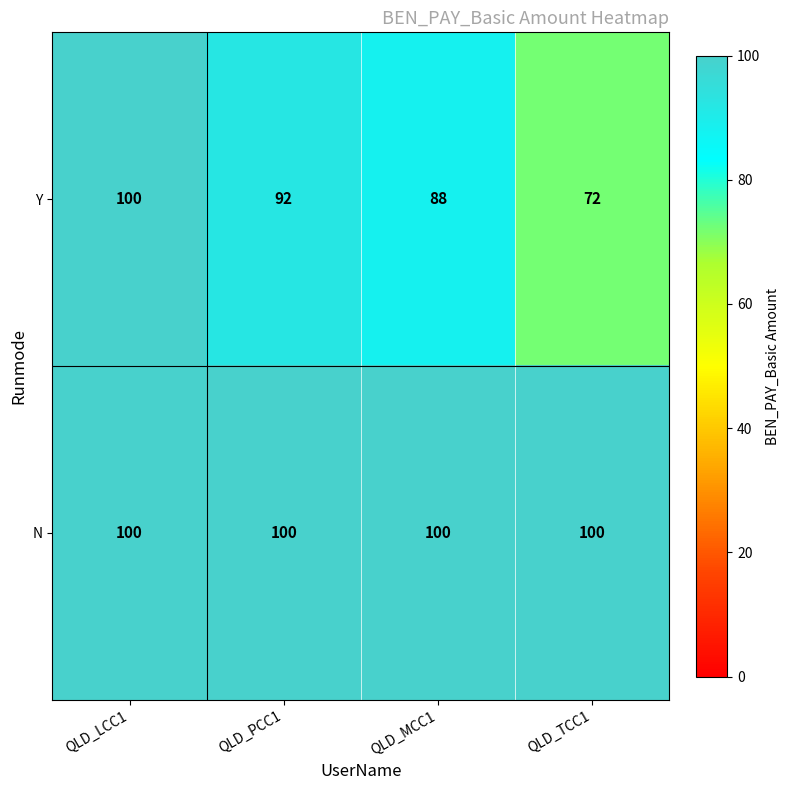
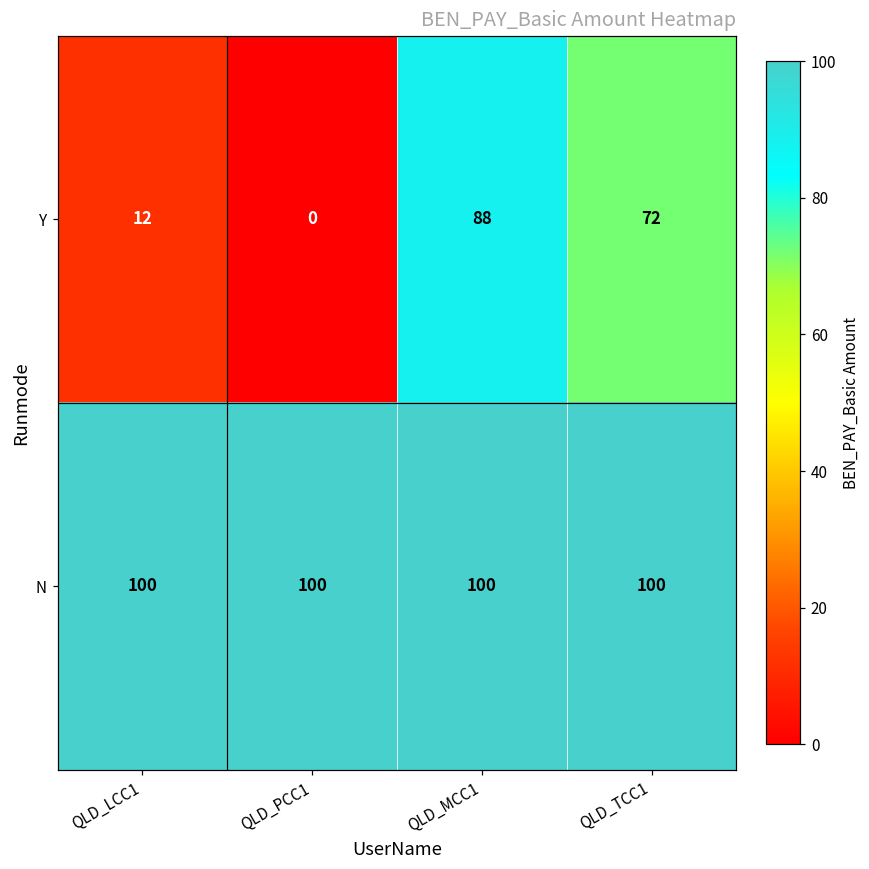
Y, QLD_LCC1: 100 -> 12
Y, QLD_PCC1: 92 -> 0
